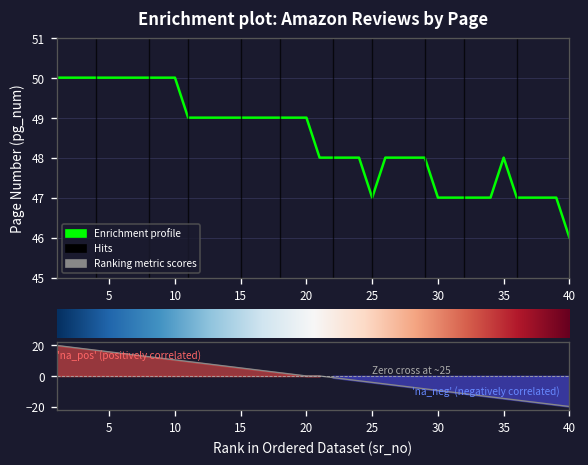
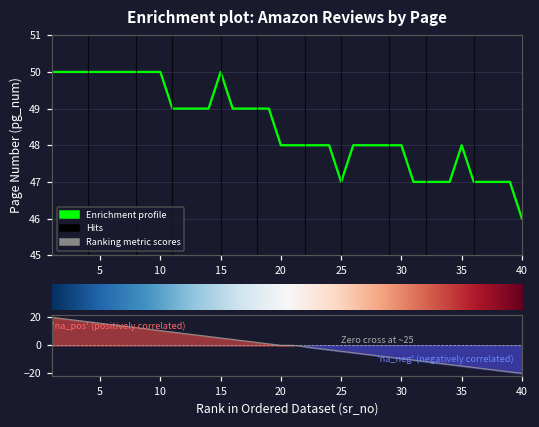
15: 49 -> 50
20: 49 -> 48
30: 47 -> 48
